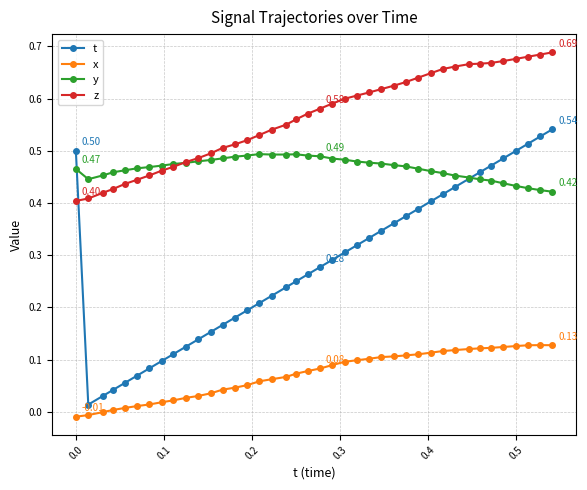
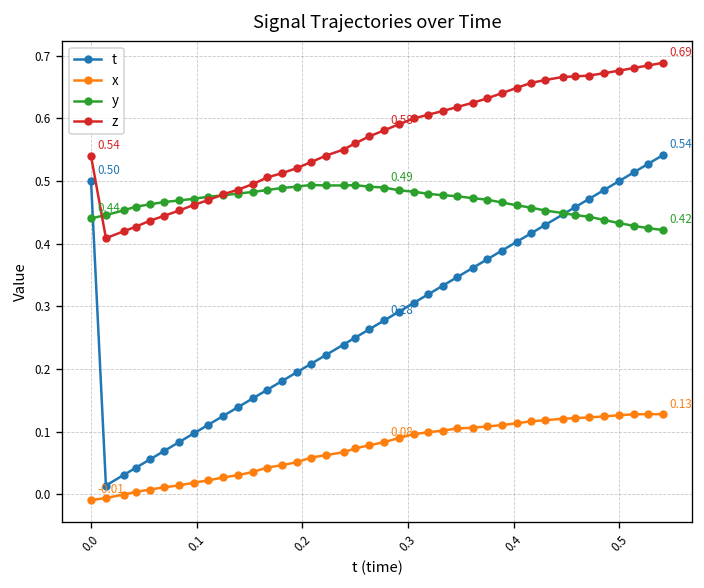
y, 0.0: 0.47 -> 0.44
z, 0.0: 0.40 -> 0.54
